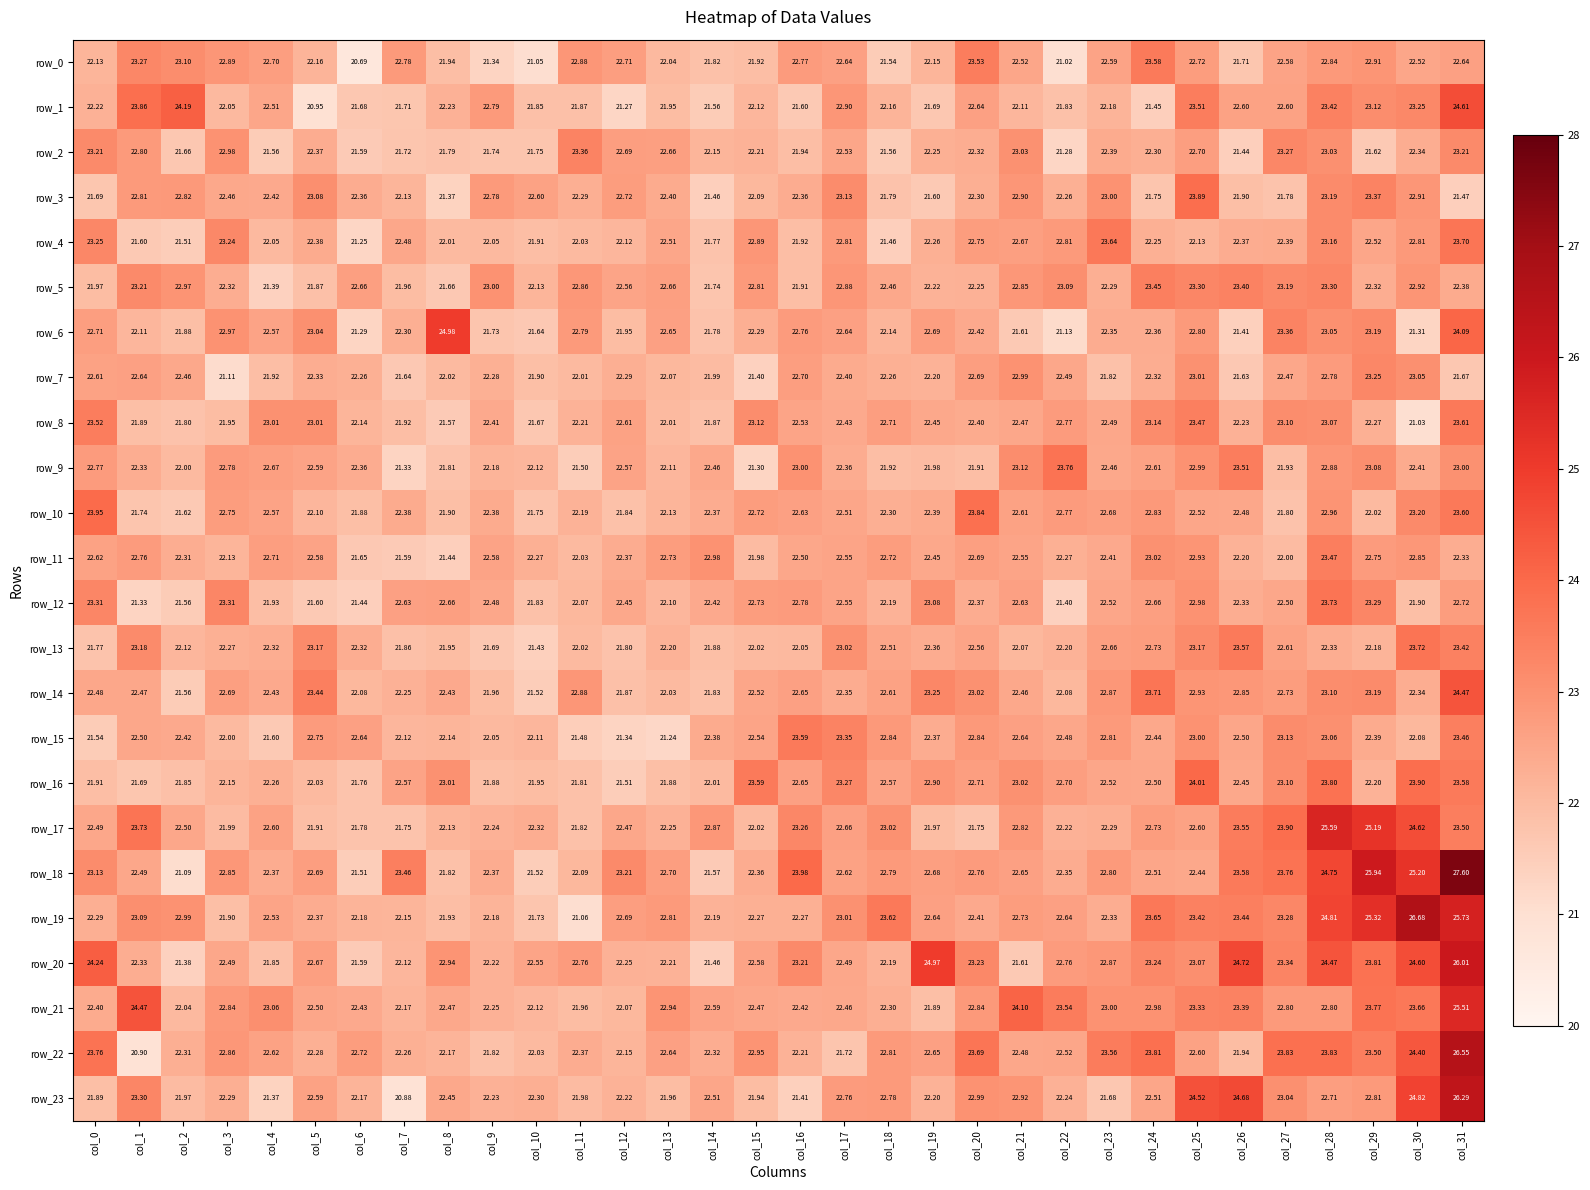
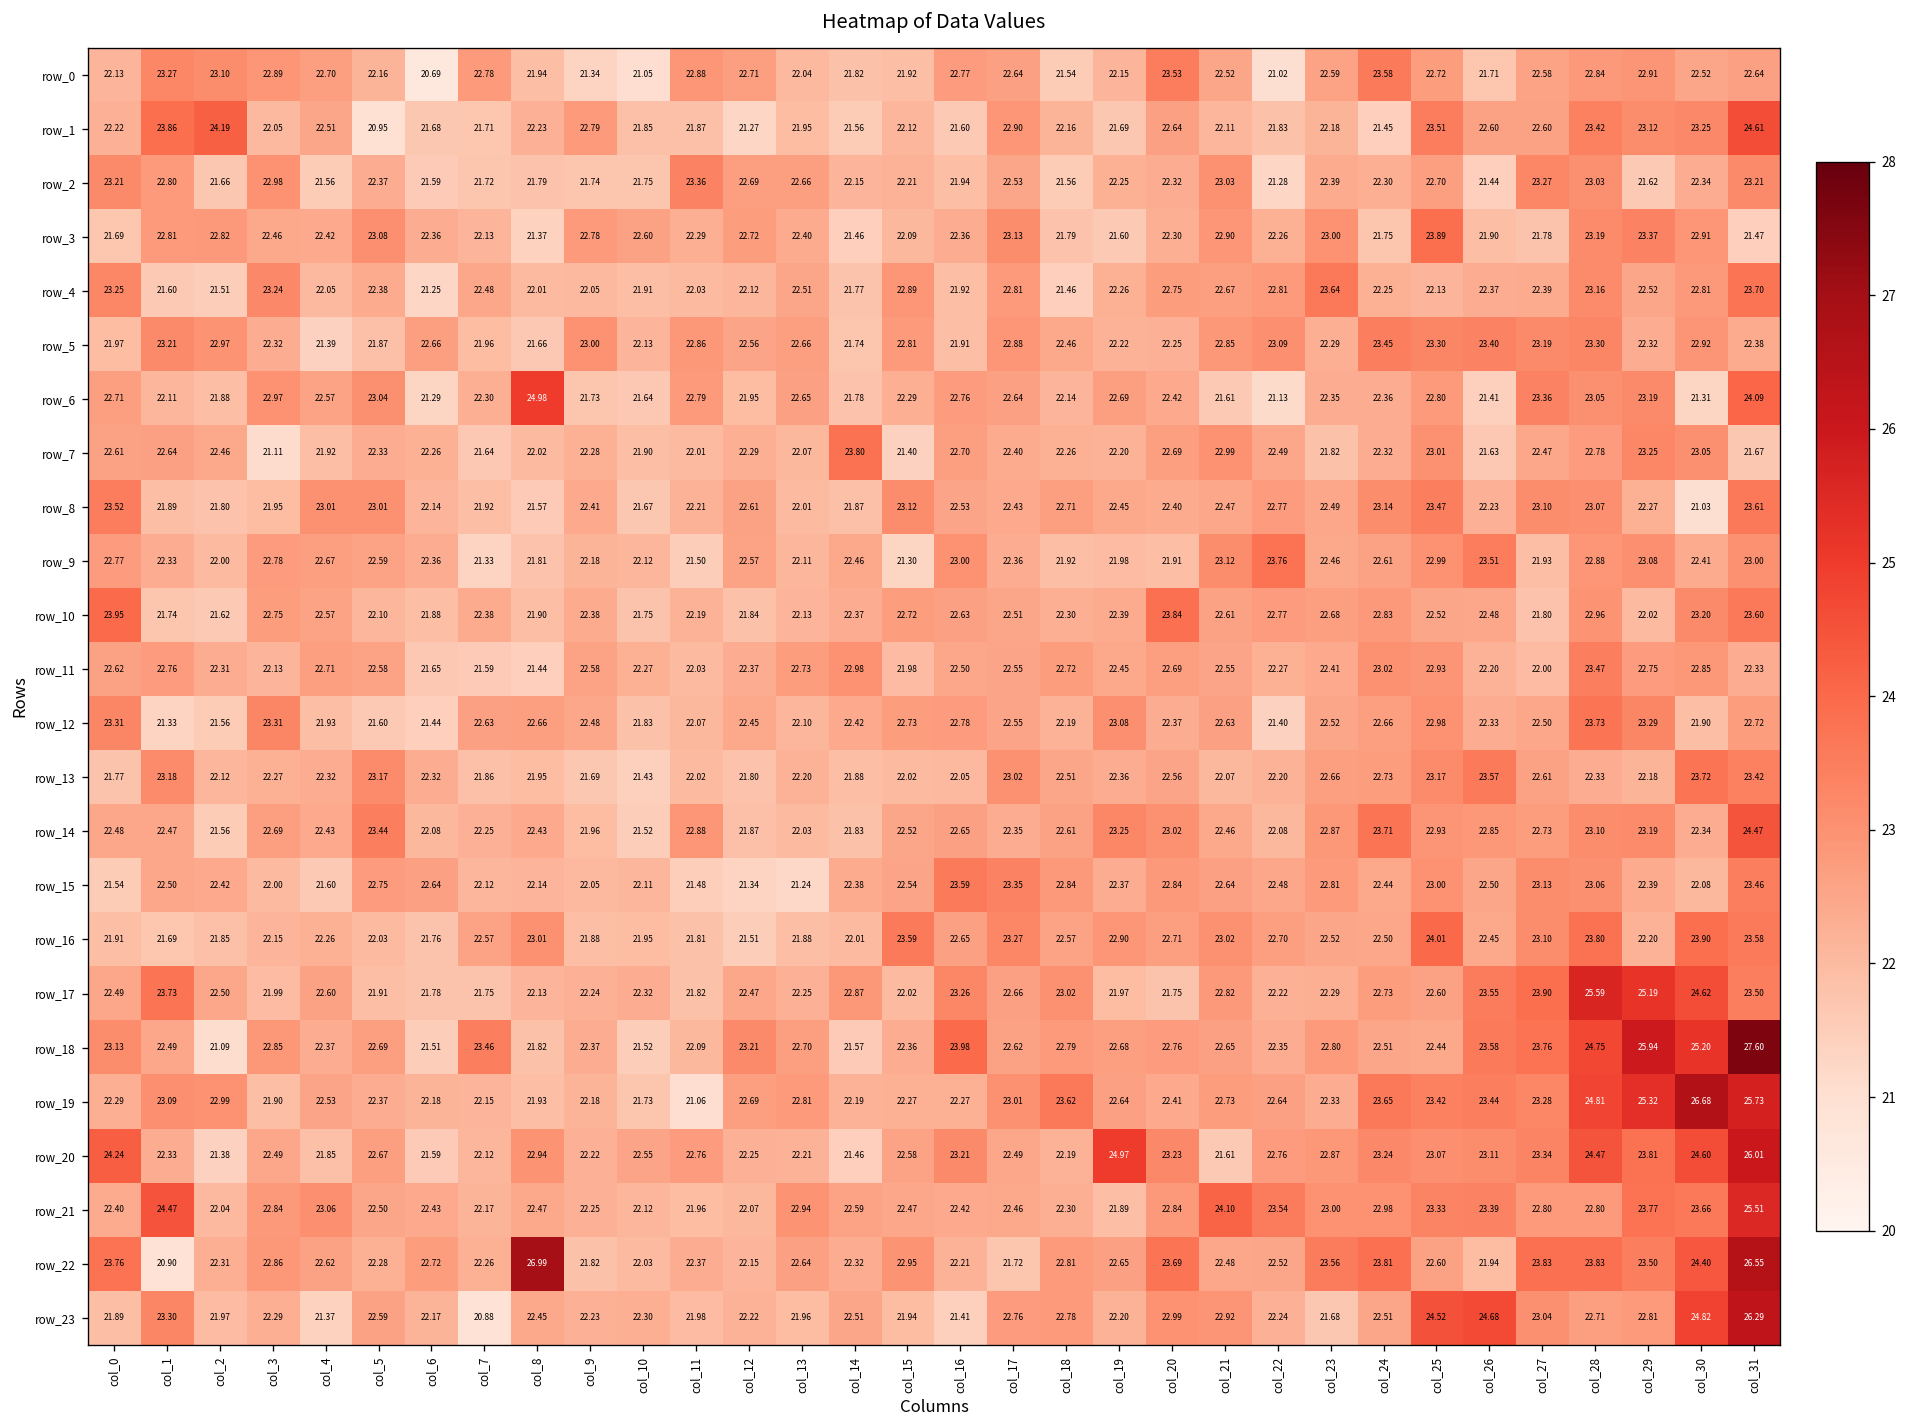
row_7, col_14: 21.99 -> 23.80
row_20, col_26: 24.72 -> 23.11
row_22, col_8: 22.17 -> 26.99
